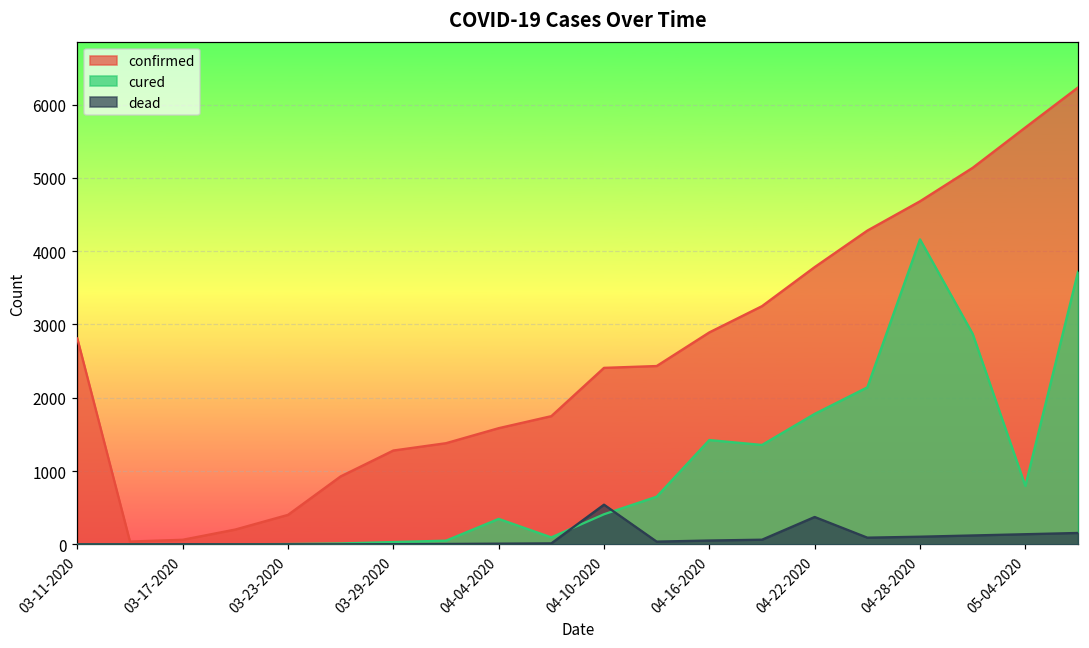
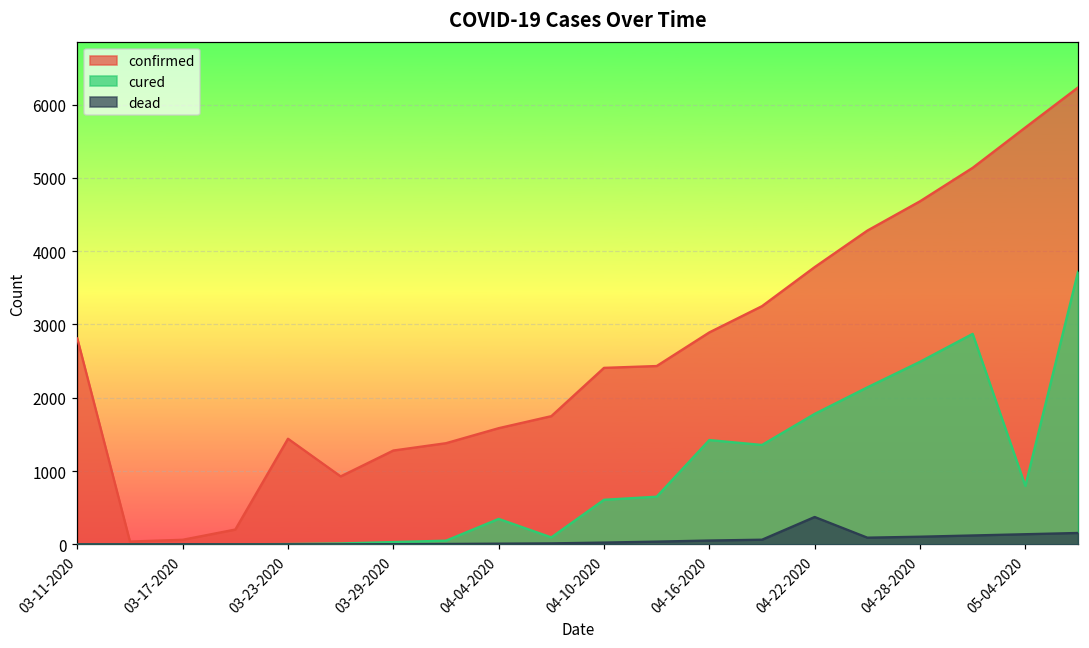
confirmed, 03-23-2020: 400 -> 1400
cured, 04-10-2020: 400 -> 600
dead, 04-10-2020: 500 -> 0
cured, 04-28-2020: 4200 -> 2500
